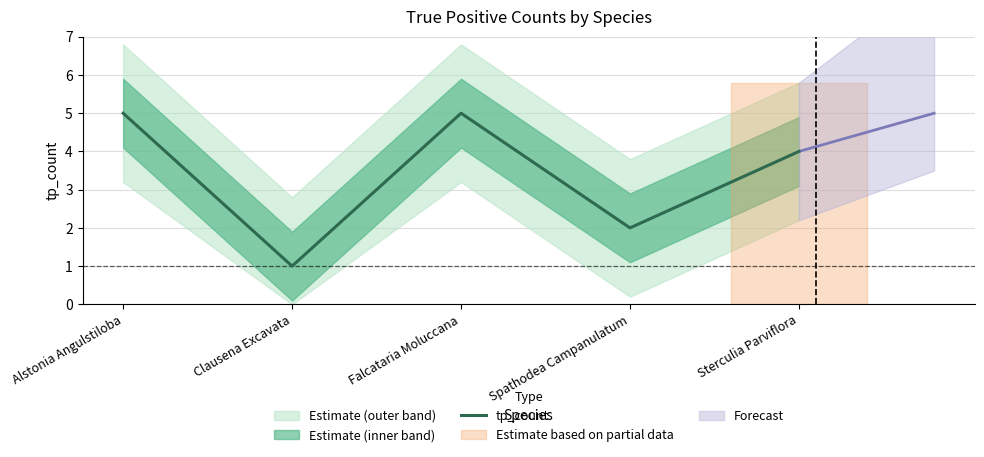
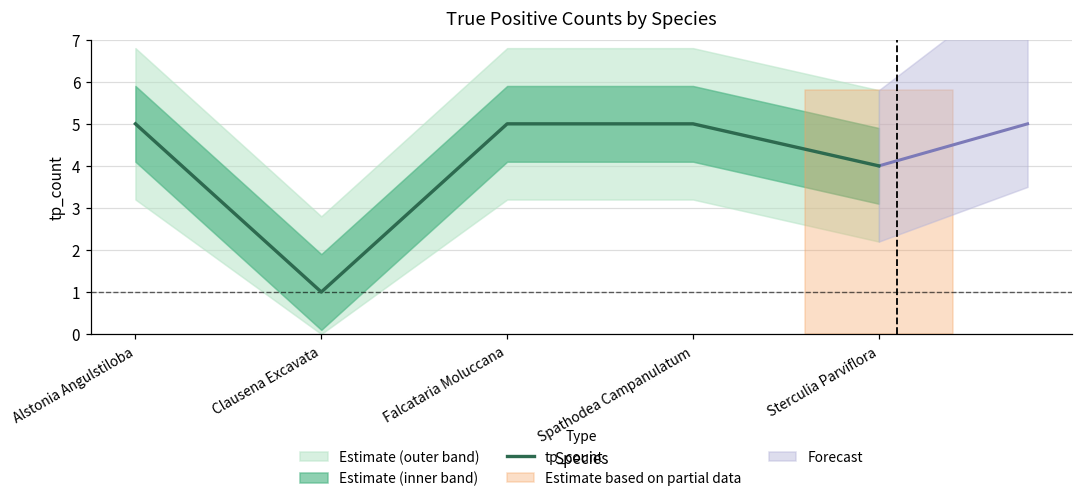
tp_count, Spathodea Campanulatum: 2 -> 5
